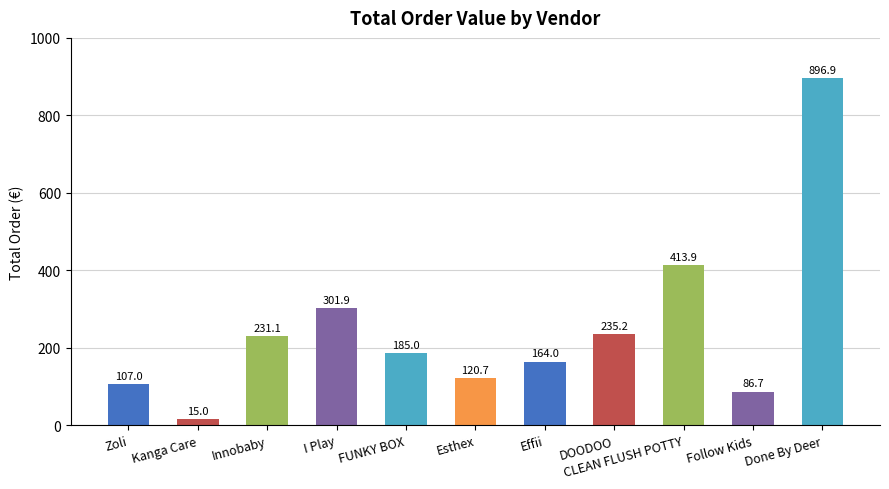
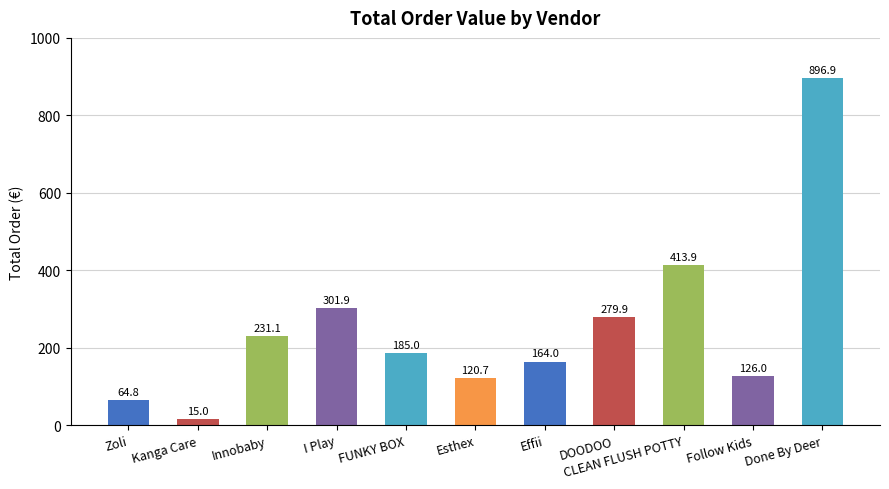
Zoli: 107.0 -> 64.8
DOODOO: 235.2 -> 279.9
Follow Kids: 86.7 -> 126.0
